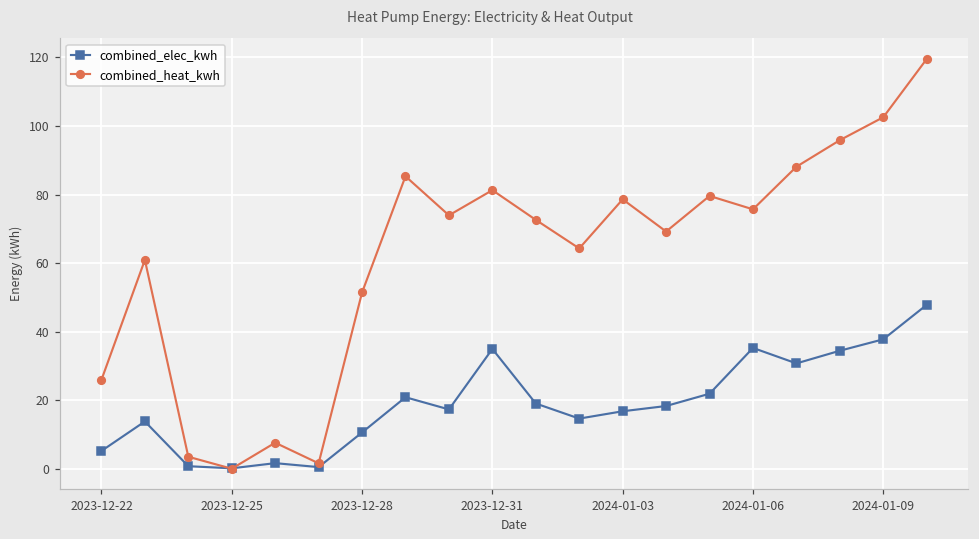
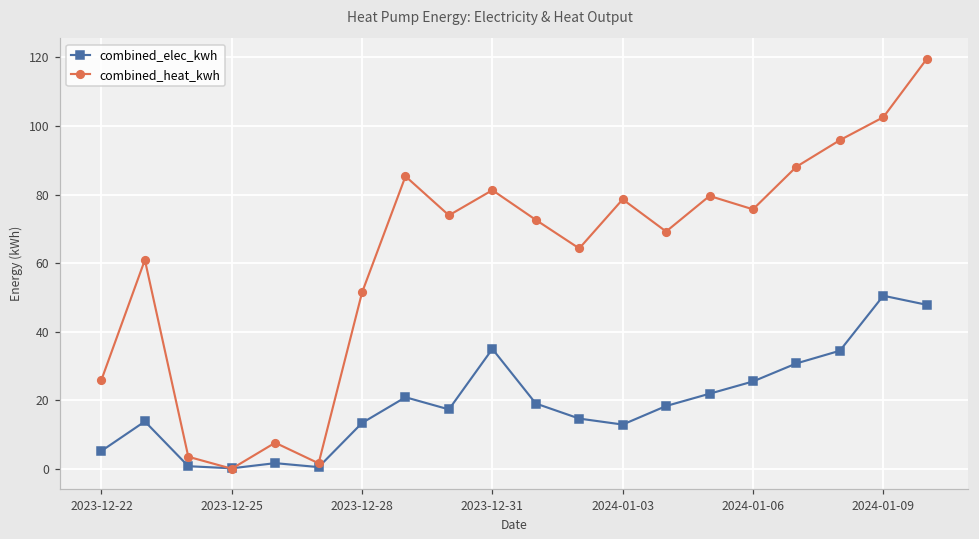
combined_elec_kwh, 2023-12-28: 11 -> 13
combined_elec_kwh, 2024-01-03: 17 -> 13
combined_elec_kwh, 2024-01-06: 35 -> 25
combined_elec_kwh, 2024-01-09: 38 -> 50
